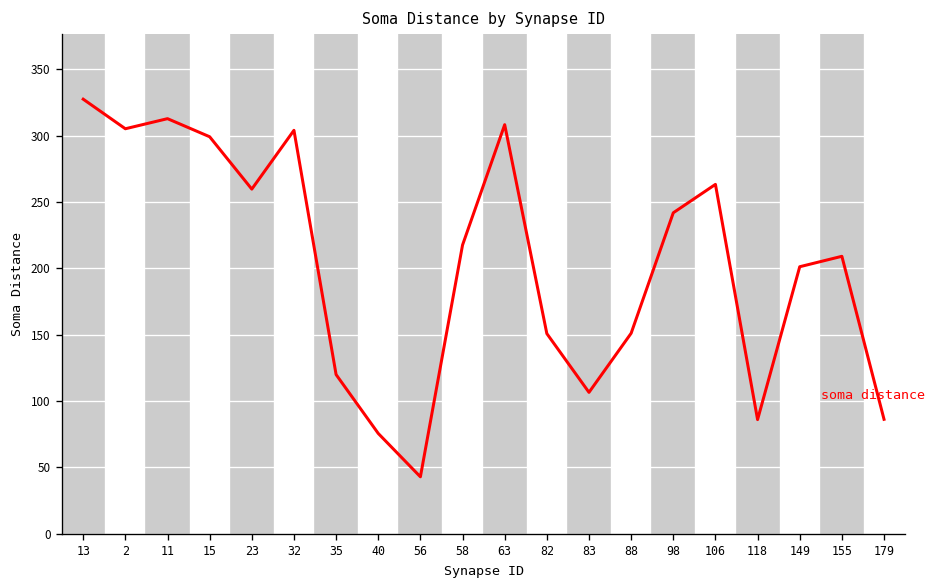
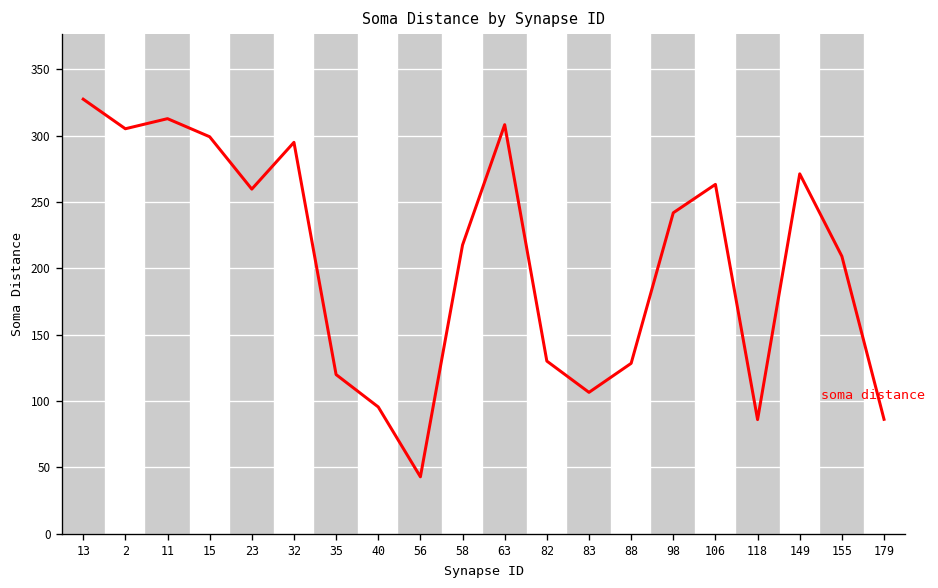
32: 304 -> 295
40: 76 -> 96
82: 151 -> 130
88: 151 -> 128
149: 201 -> 271
